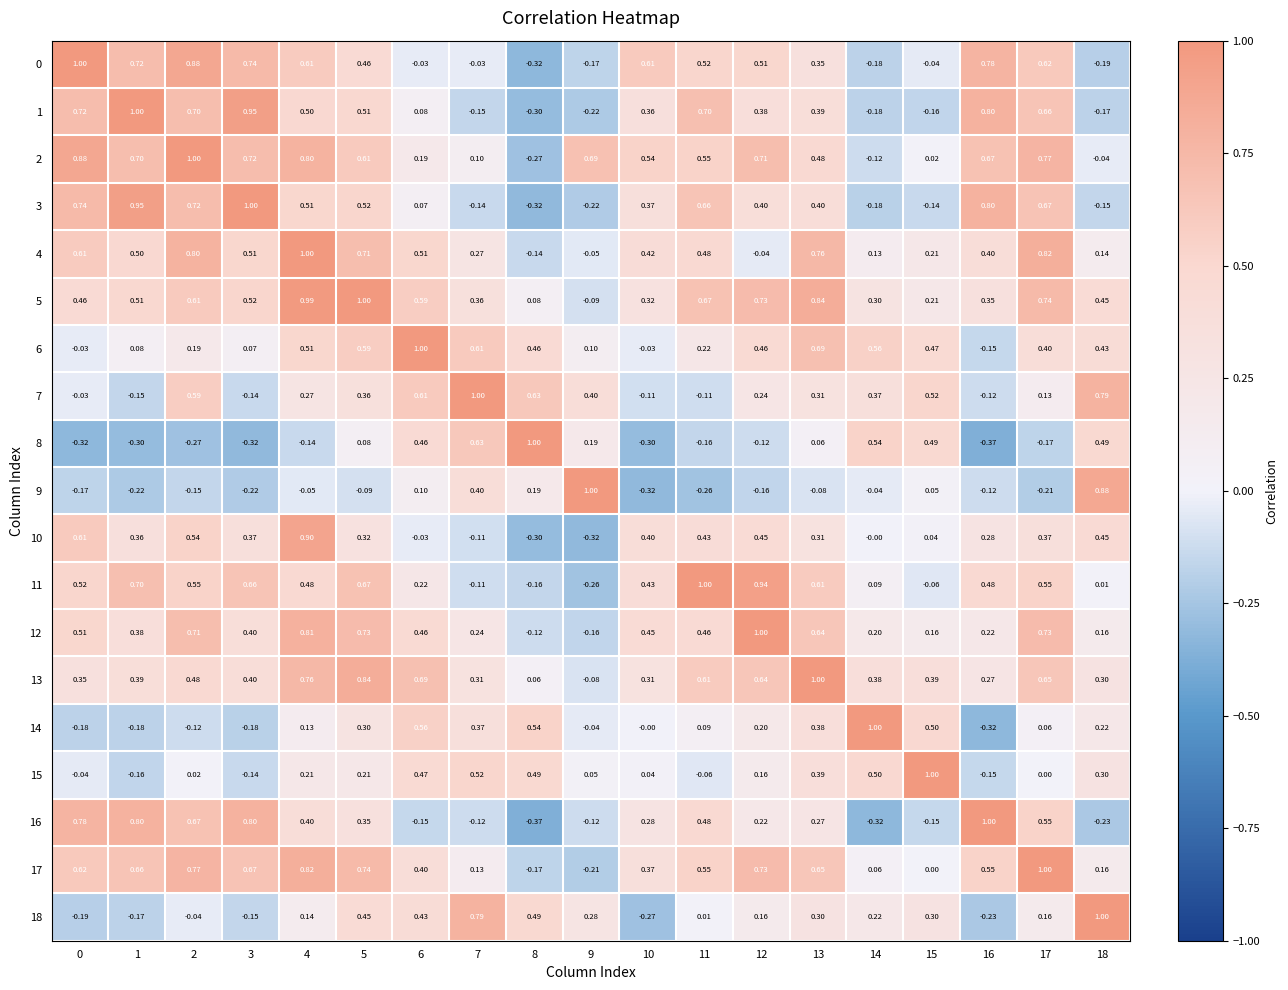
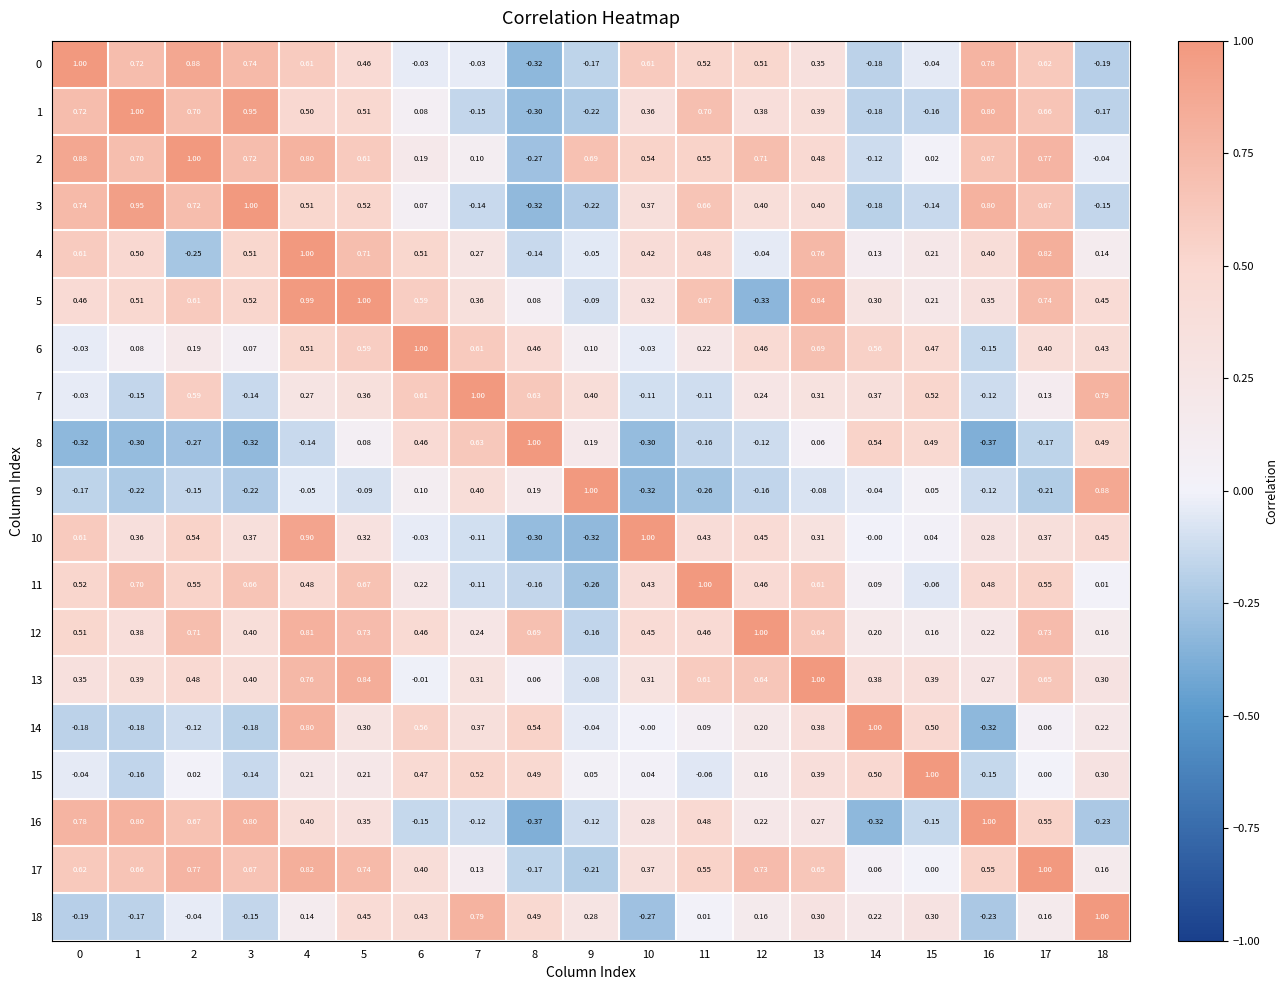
4, 2: 0.80 -> -0.25
5, 12: 0.73 -> -0.33
10, 10: 0.40 -> 1.00
11, 12: 0.94 -> 0.46
12, 8: -0.12 -> 0.69
13, 6: 0.69 -> -0.01
14, 4: 0.13 -> 0.80
